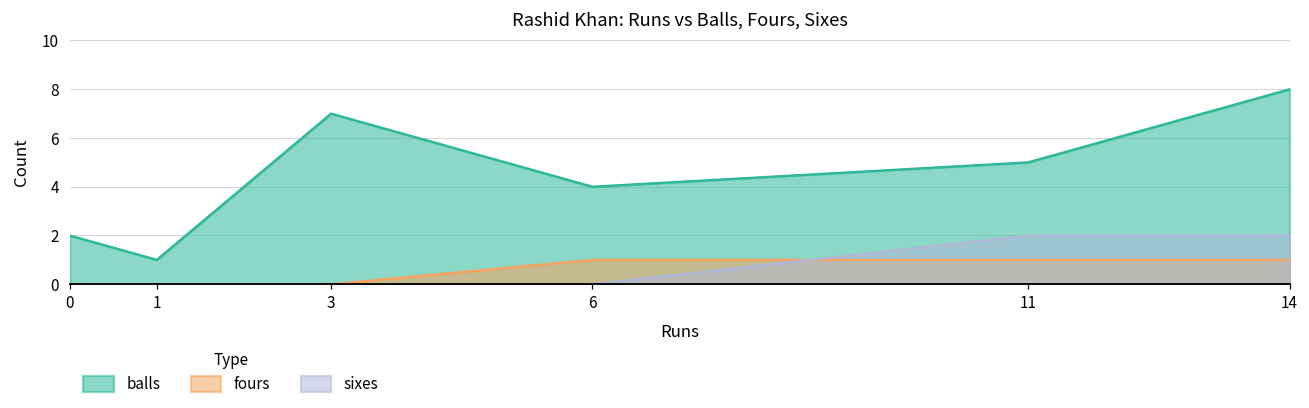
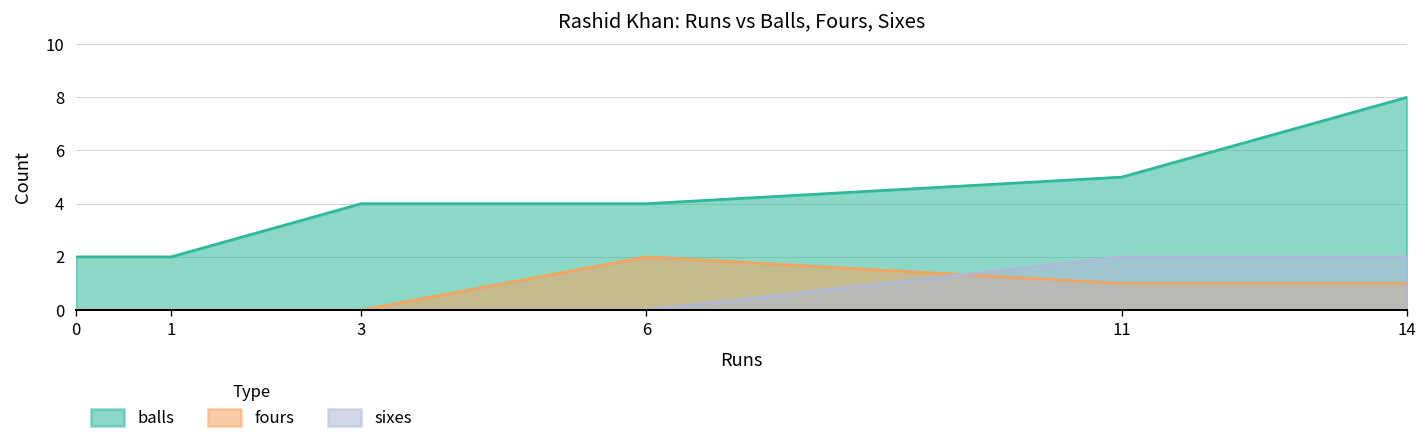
balls, 1: 1 -> 2
balls, 3: 7 -> 4
fours, 6: 1 -> 2
